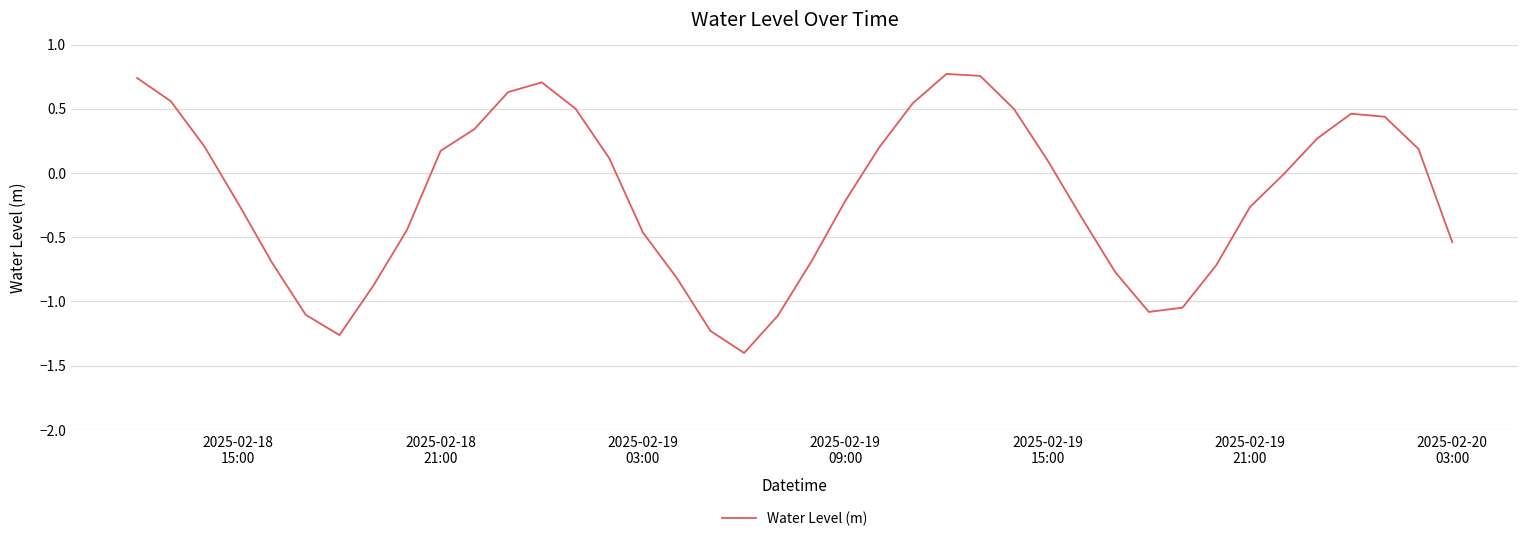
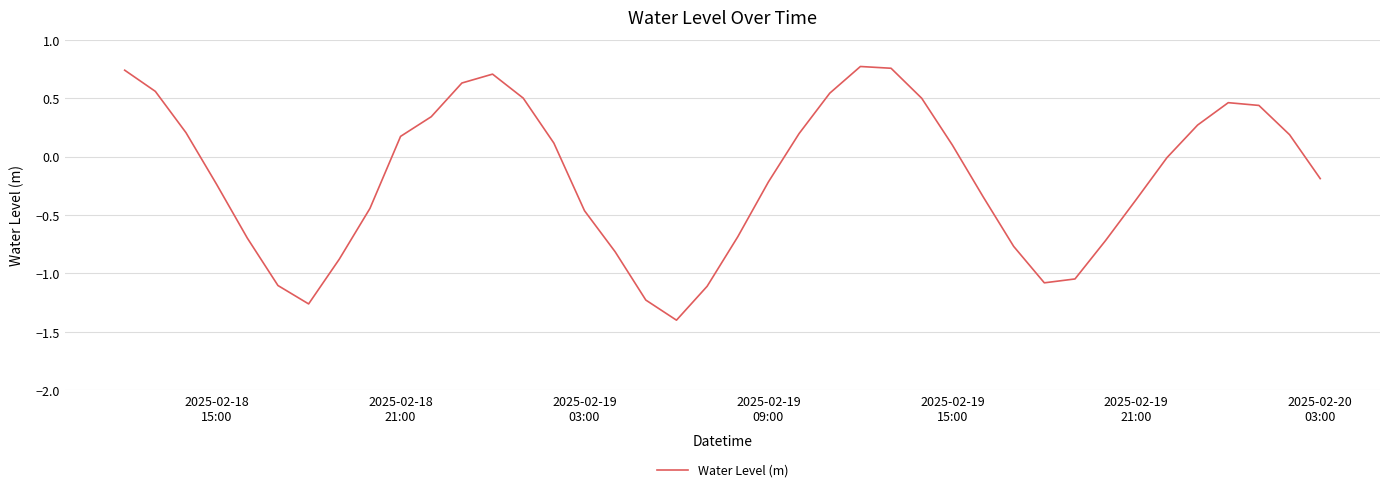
2025-02-19 21:00: -0.27 -> -0.37
2025-02-20 03:00: -0.54 -> -0.19
